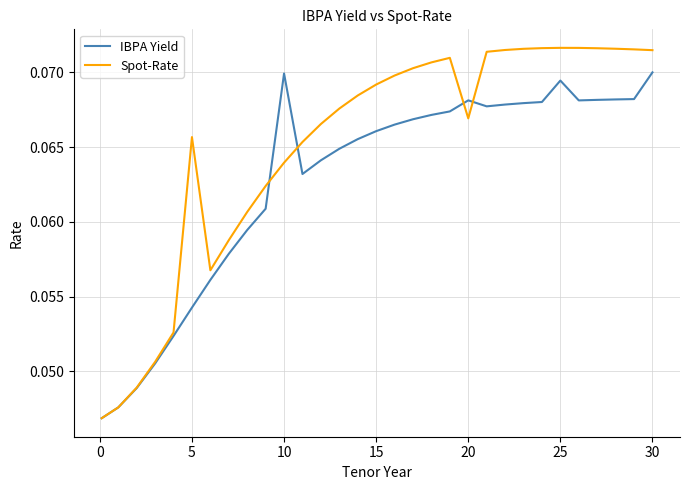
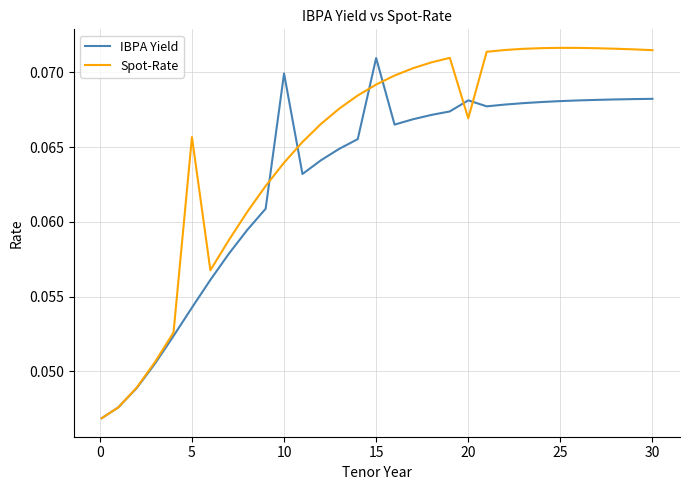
IBPA Yield, 15: 0.0661 -> 0.0709
IBPA Yield, 25: 0.0694 -> 0.0681
IBPA Yield, 30: 0.0700 -> 0.0682
